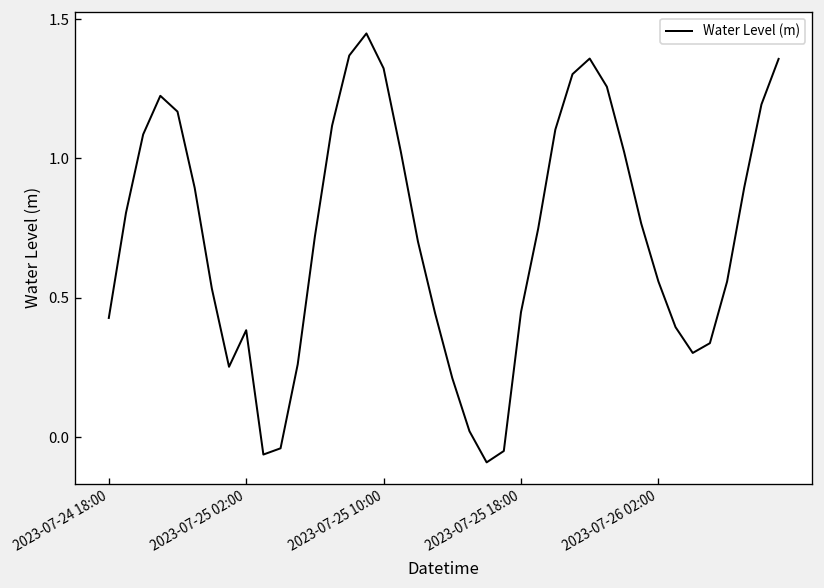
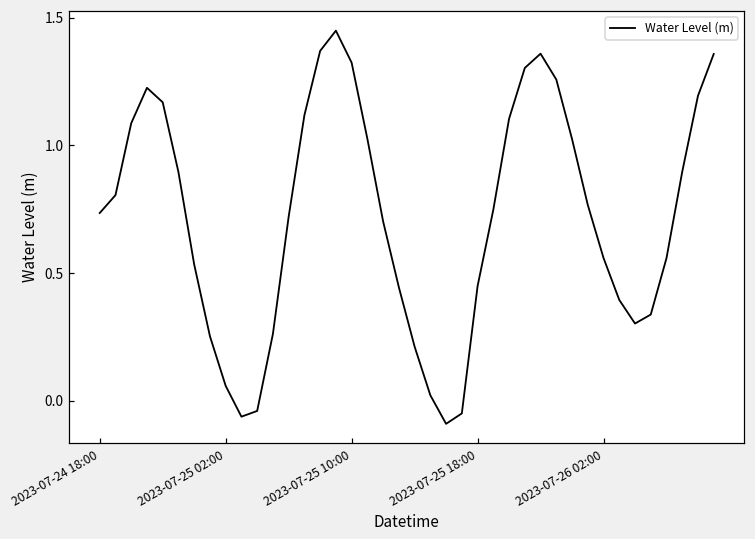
2023-07-24 18:00: 0.43 -> 0.73
2023-07-25 02:00: 0.38 -> 0.06
